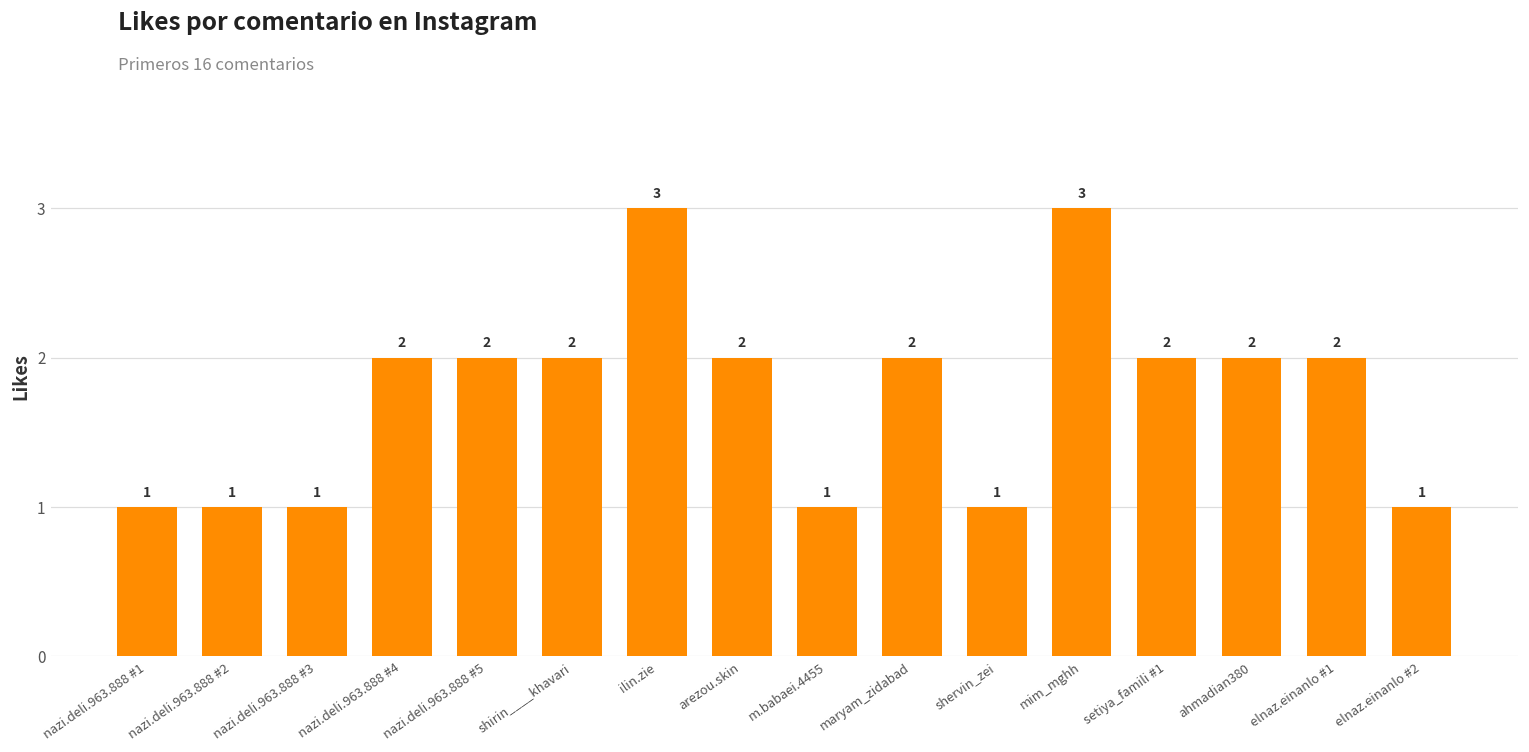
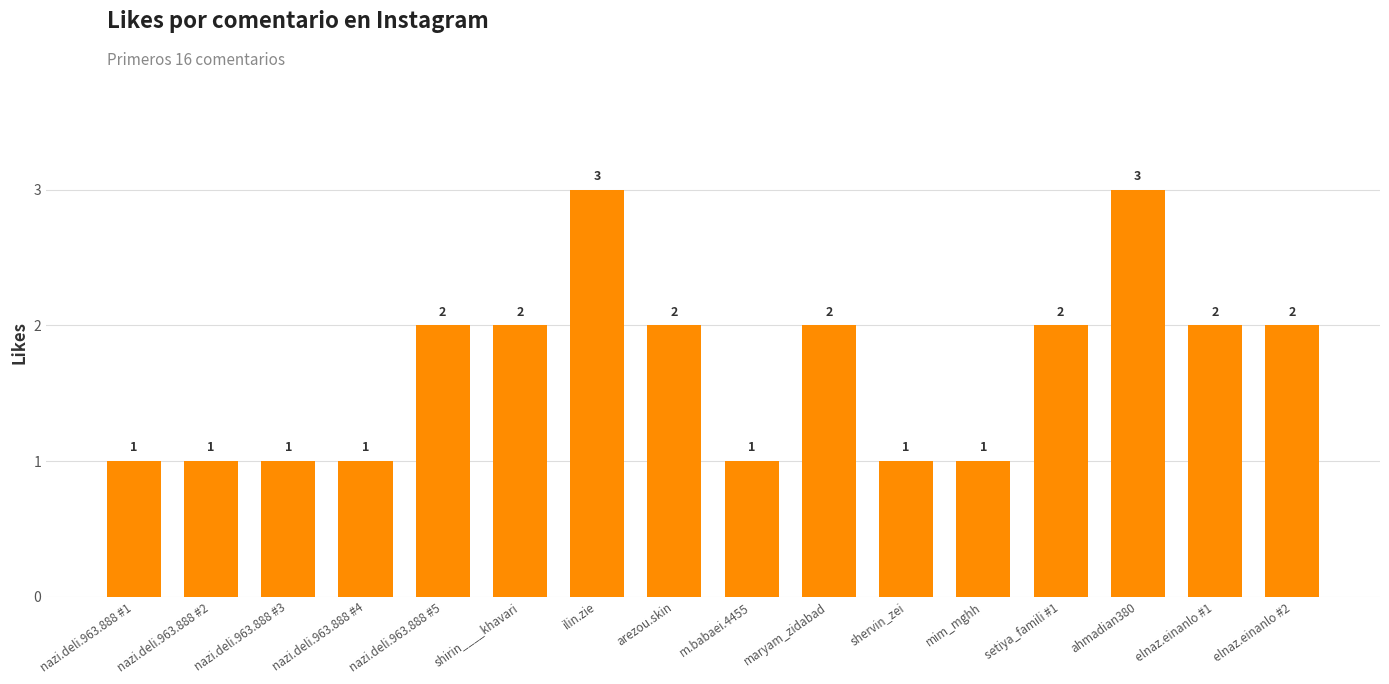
nazi.deli.963.888 #4: 2 -> 1
mim_mghh: 3 -> 1
ahmadian380: 2 -> 3
elnaz.einanlo #2: 1 -> 2
